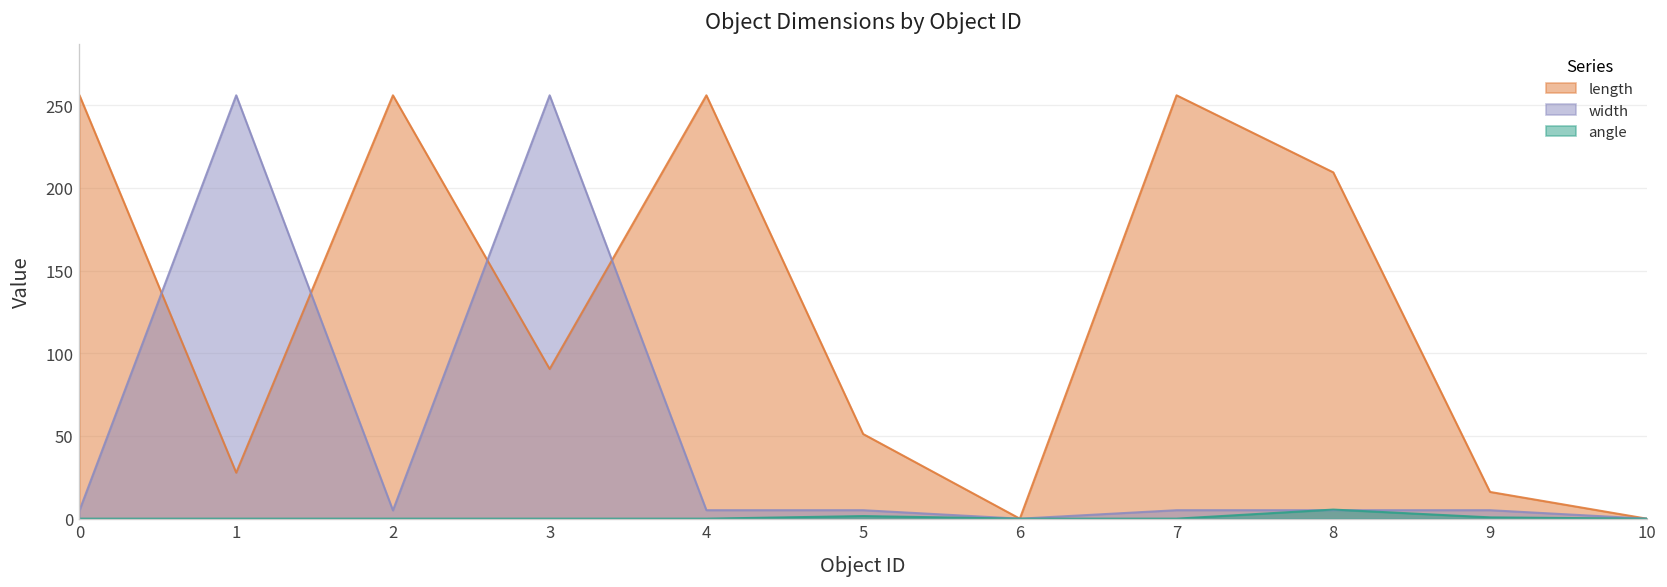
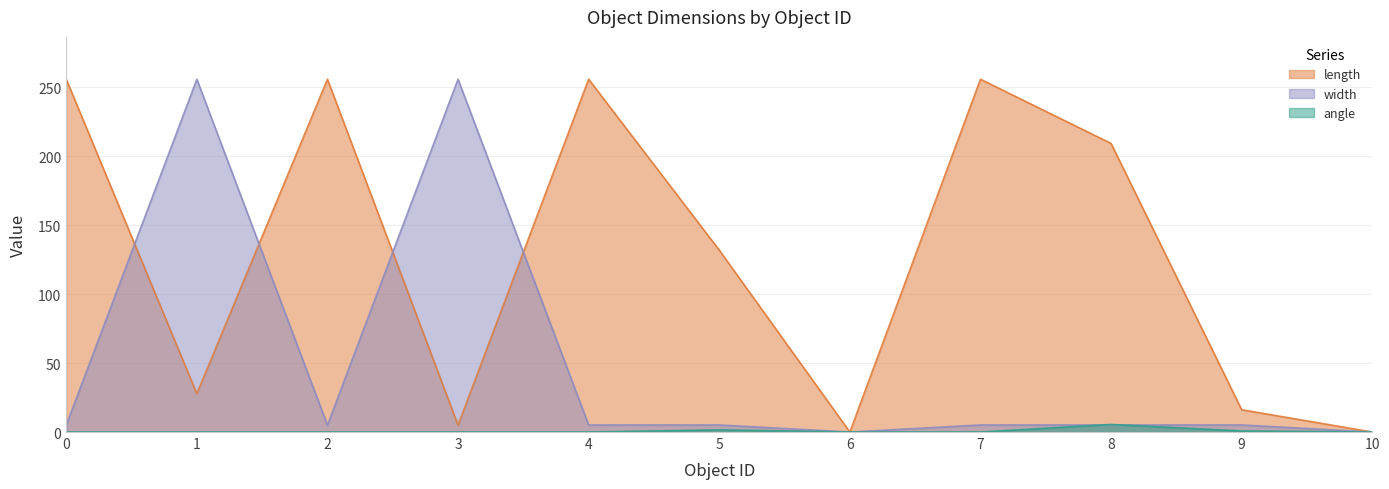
length, 3: 91 -> 5
length, 5: 51 -> 132
